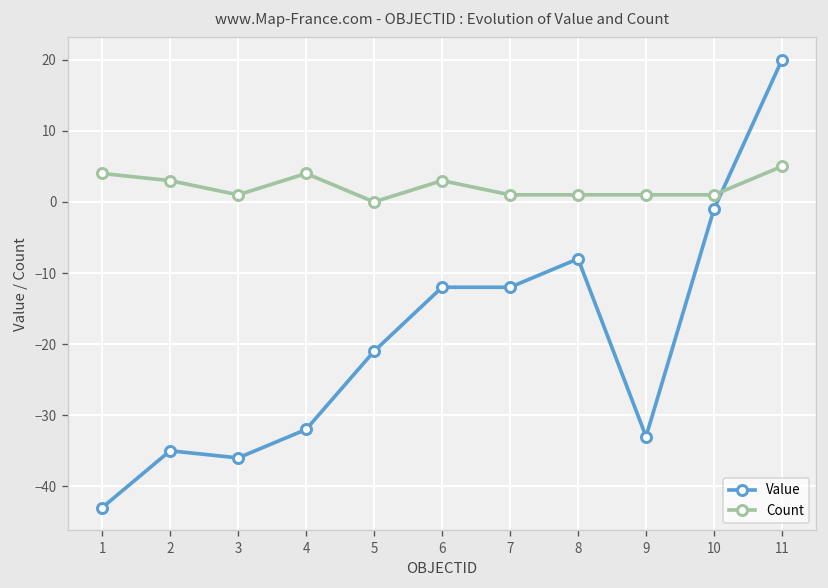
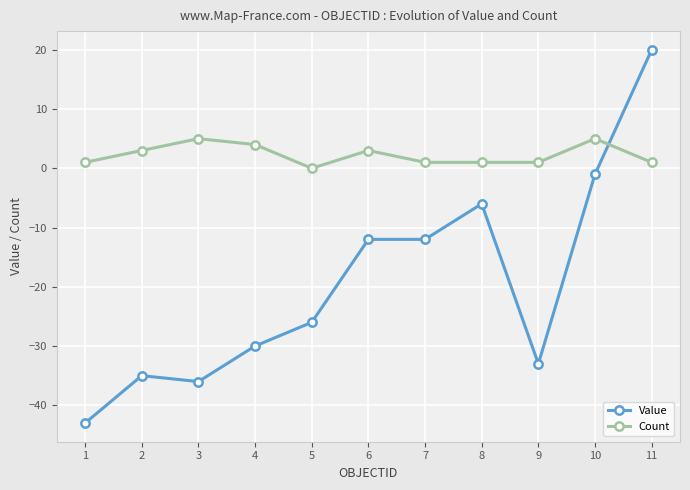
Count, 1: 4 -> 1
Count, 3: 1 -> 5
Value, 4: -32 -> -30
Value, 5: -21 -> -26
Value, 8: -8 -> -6
Count, 10: 1 -> 5
Count, 11: 5 -> 1
